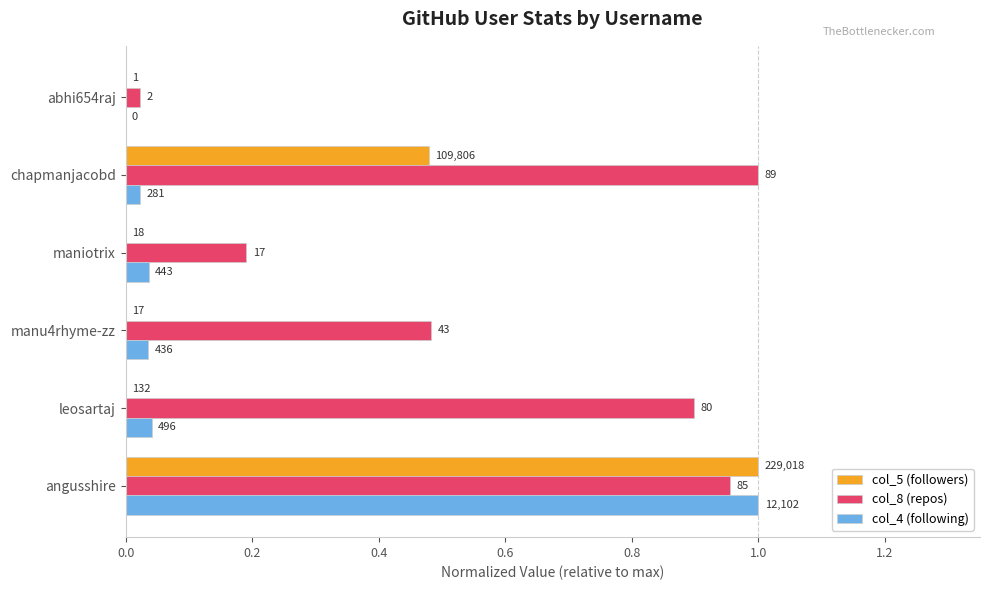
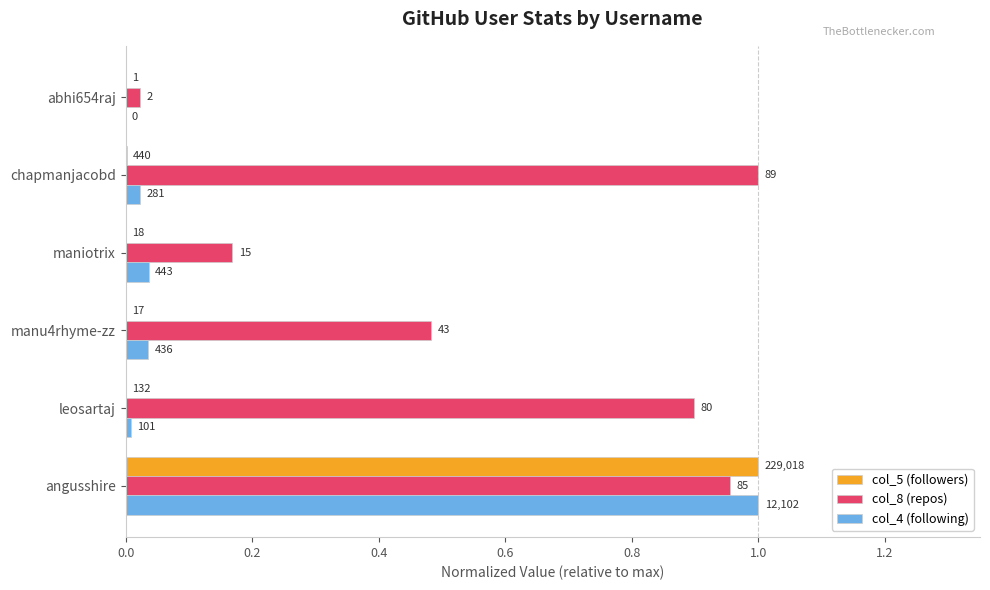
col_5 (followers), chapmanjacobd: 109,806 -> 440
col_8 (repos), maniotrix: 17 -> 15
col_4 (following), leosartaj: 496 -> 101
